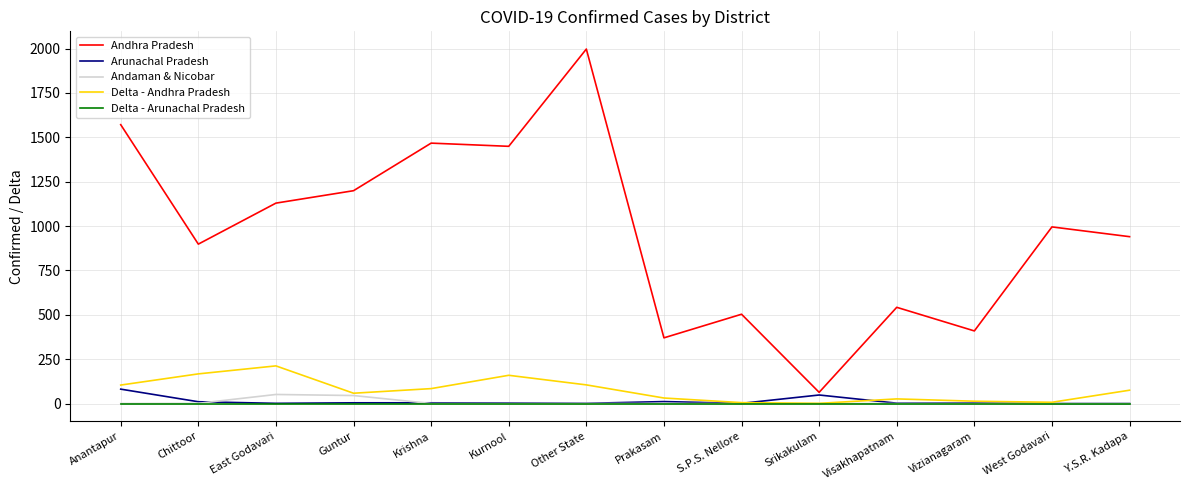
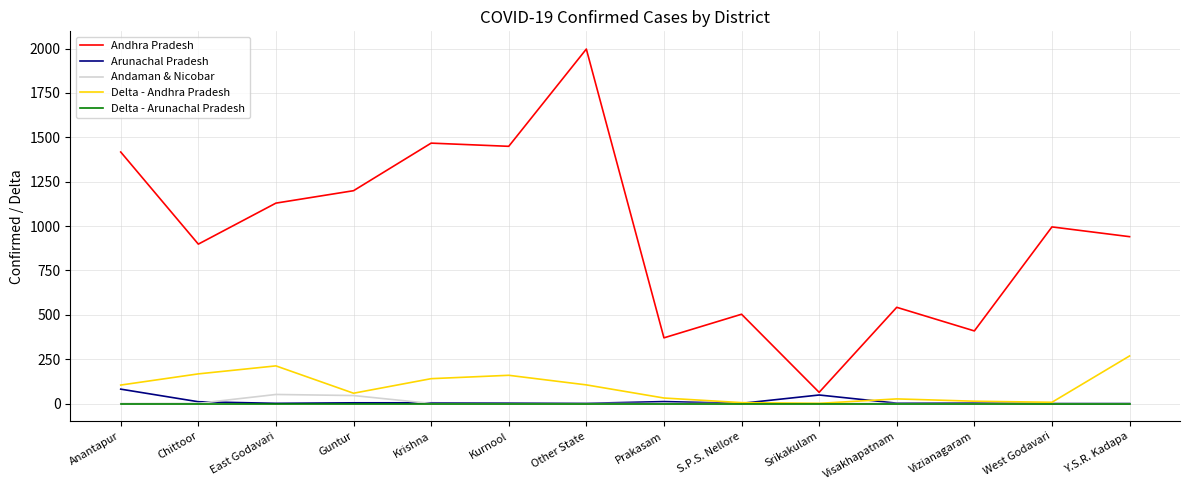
Andhra Pradesh, Anantapur: 1570 -> 1420
Delta - Andhra Pradesh, Krishna: 80 -> 140
Delta - Andhra Pradesh, Y.S.R. Kadapa: 80 -> 270
